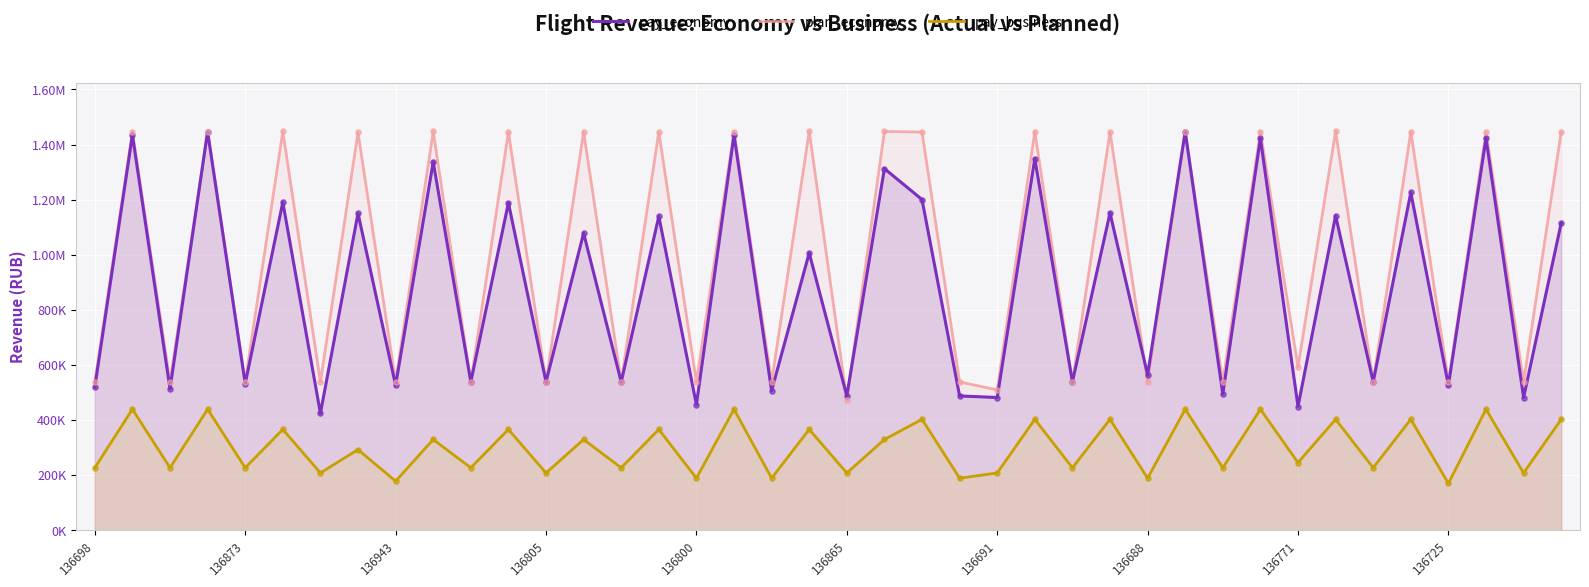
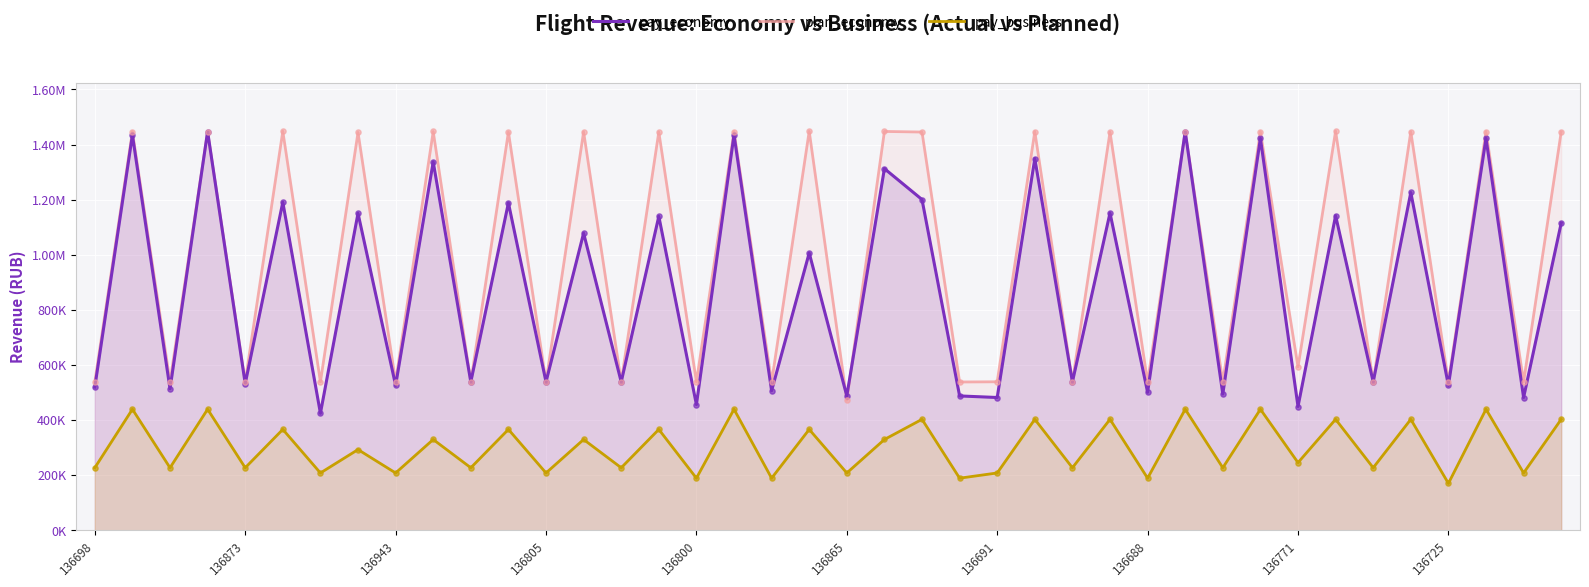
pay_business, 136943: 180000 -> 210000
plan_economy, 136691: 510000 -> 540000
pay_economy, 136688: 560000 -> 500000
